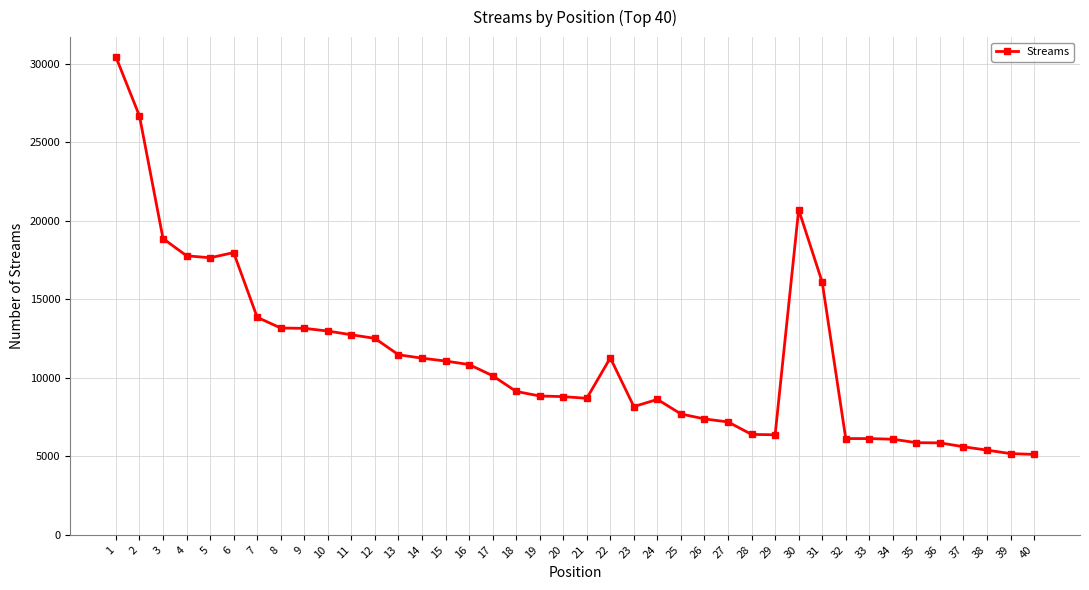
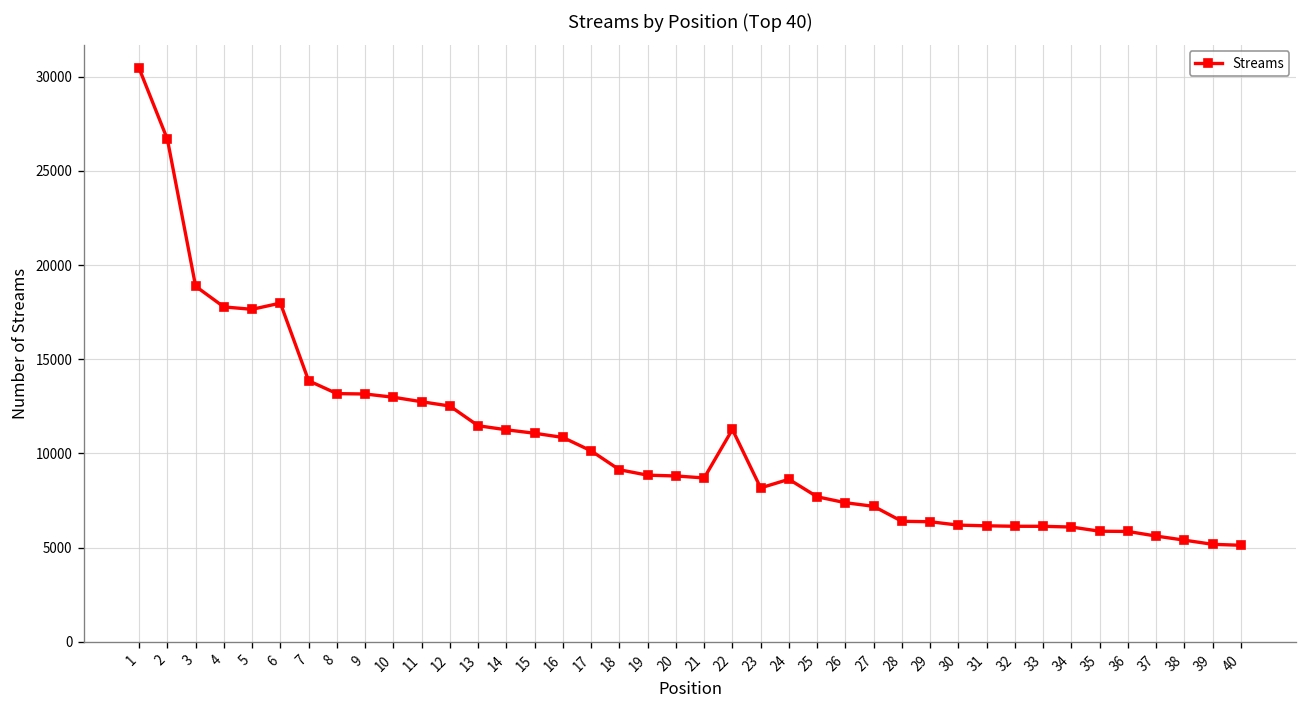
30: 20700 -> 6200
31: 16100 -> 6200
